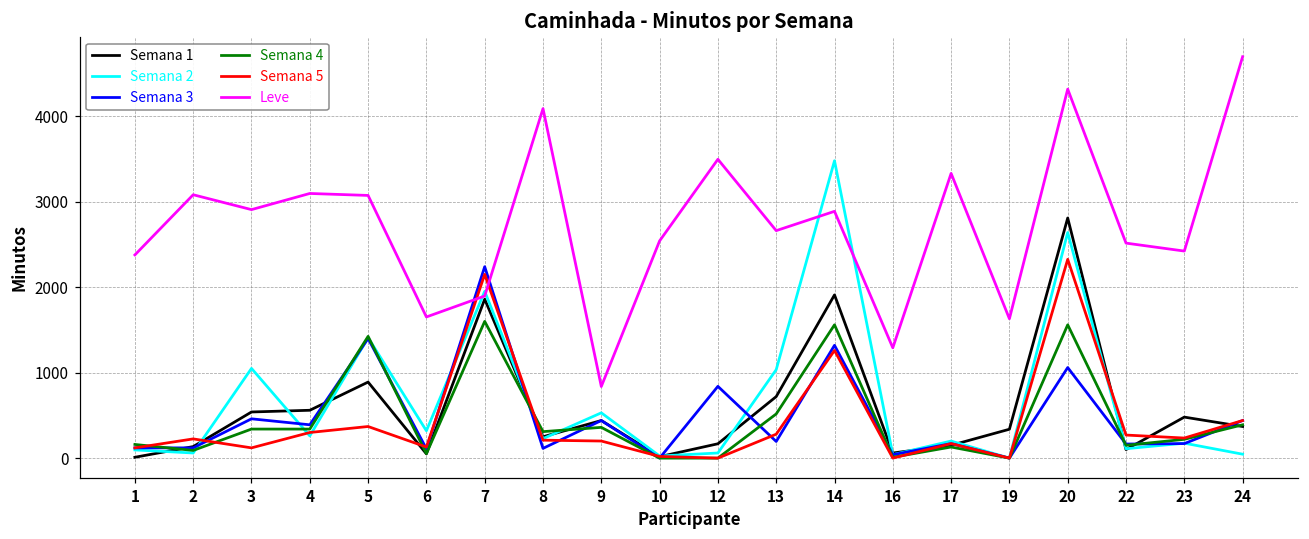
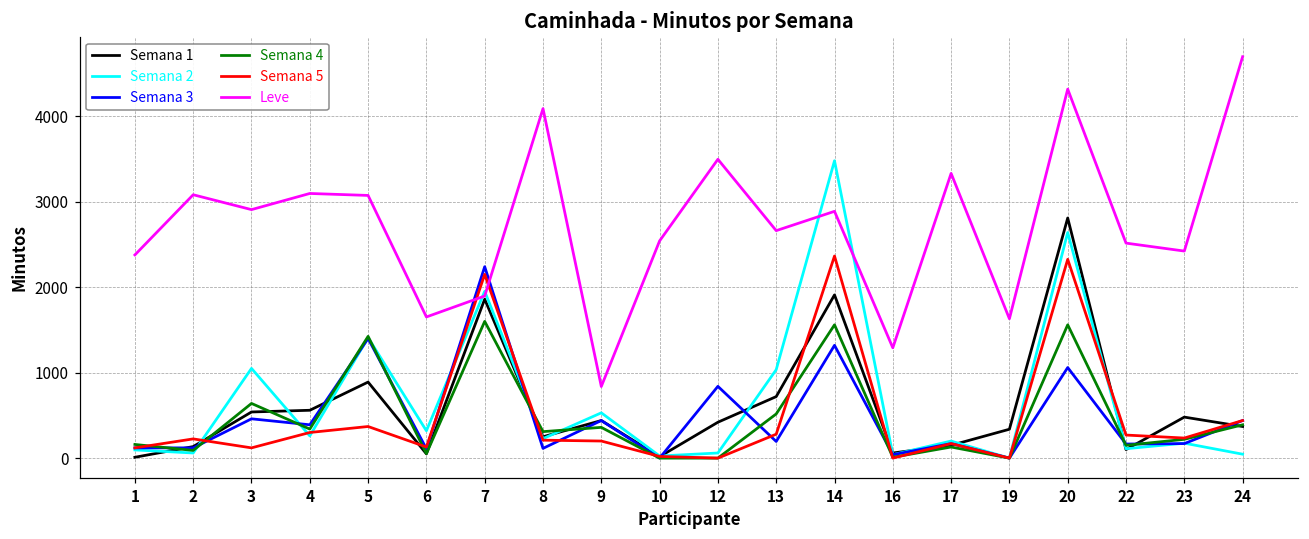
Semana 4, 3: 300 -> 600
Semana 1, 12: 200 -> 400
Semana 5, 14: 1300 -> 2400
